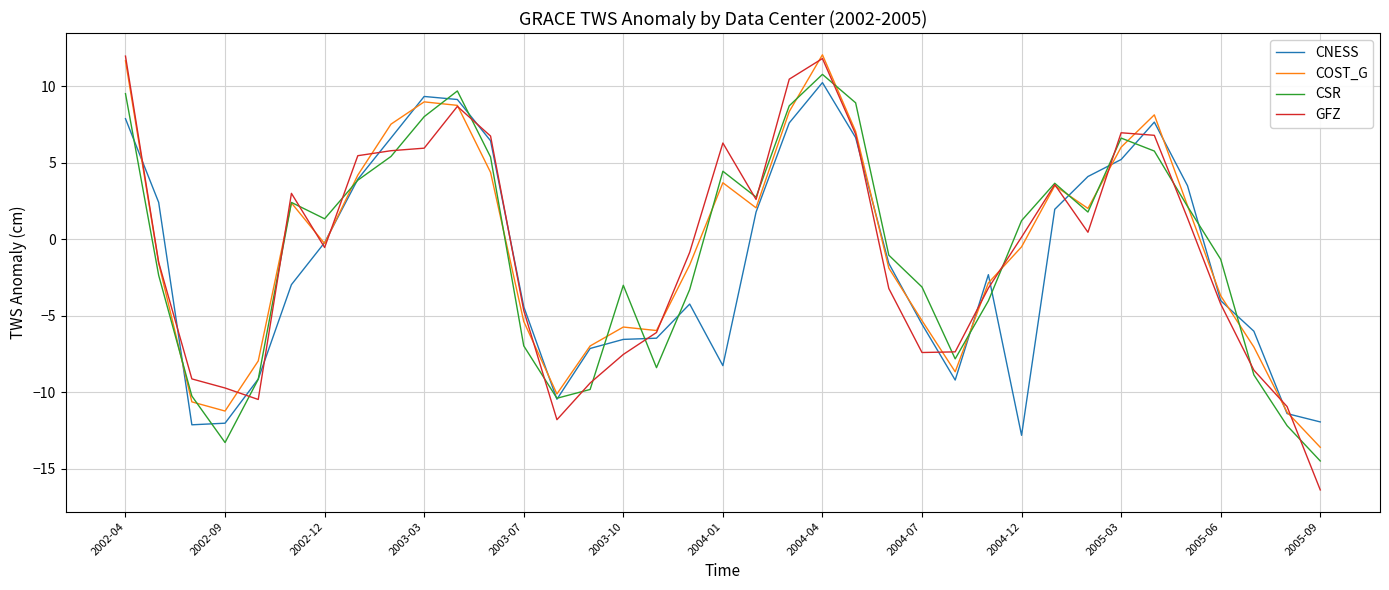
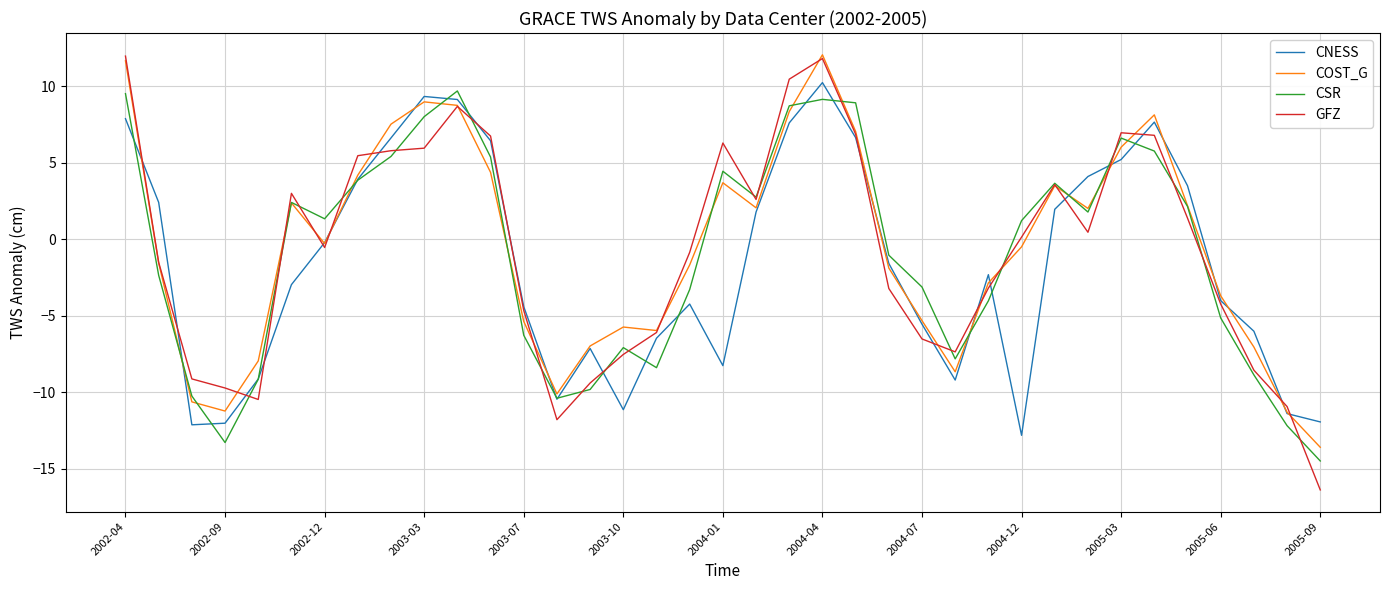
CSR, 2003-07: -7.0 -> -6.3
CNESS, 2003-10: -6.6 -> -11.2
CSR, 2003-10: -3.0 -> -7.1
CSR, 2004-04: 10.8 -> 9.1
GFZ, 2004-07: -7.4 -> -6.5
CSR, 2005-06: -1.3 -> -5.2
